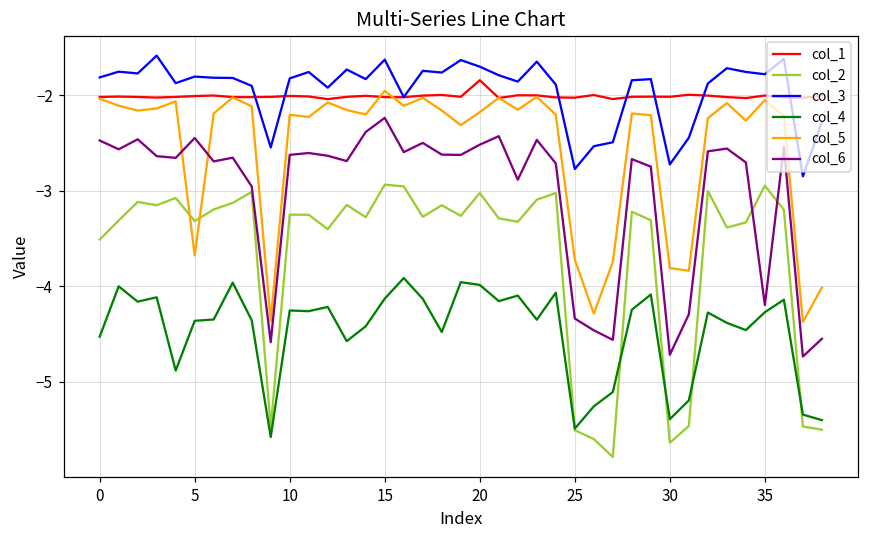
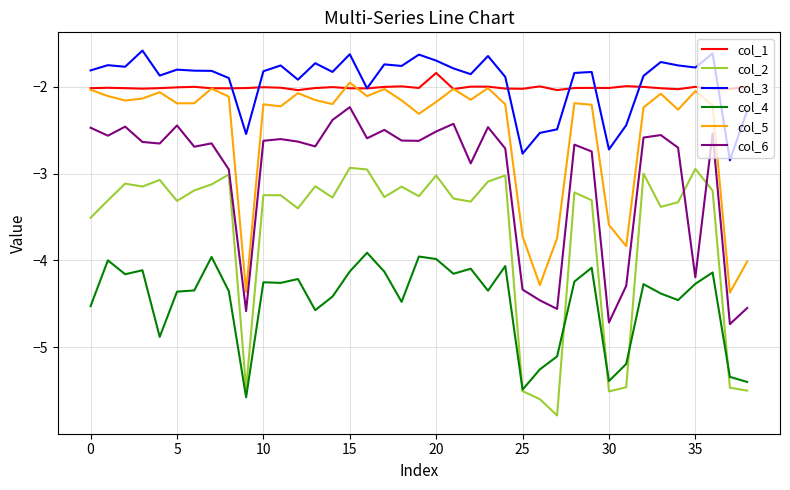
col_5, 5: -3.7 -> -2.2
col_2, 30: -5.6 -> -5.5
col_5, 30: -3.8 -> -3.6
